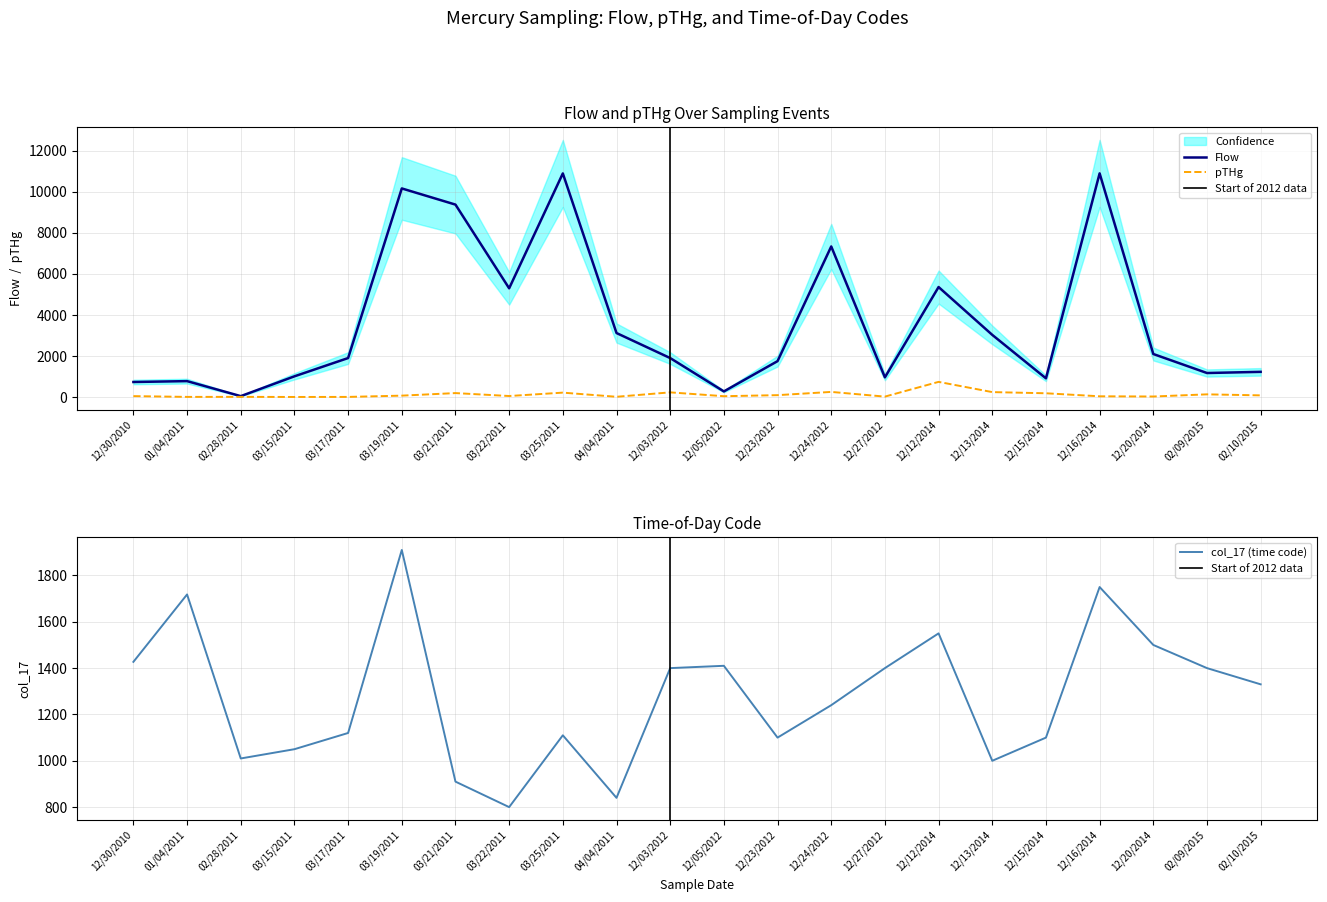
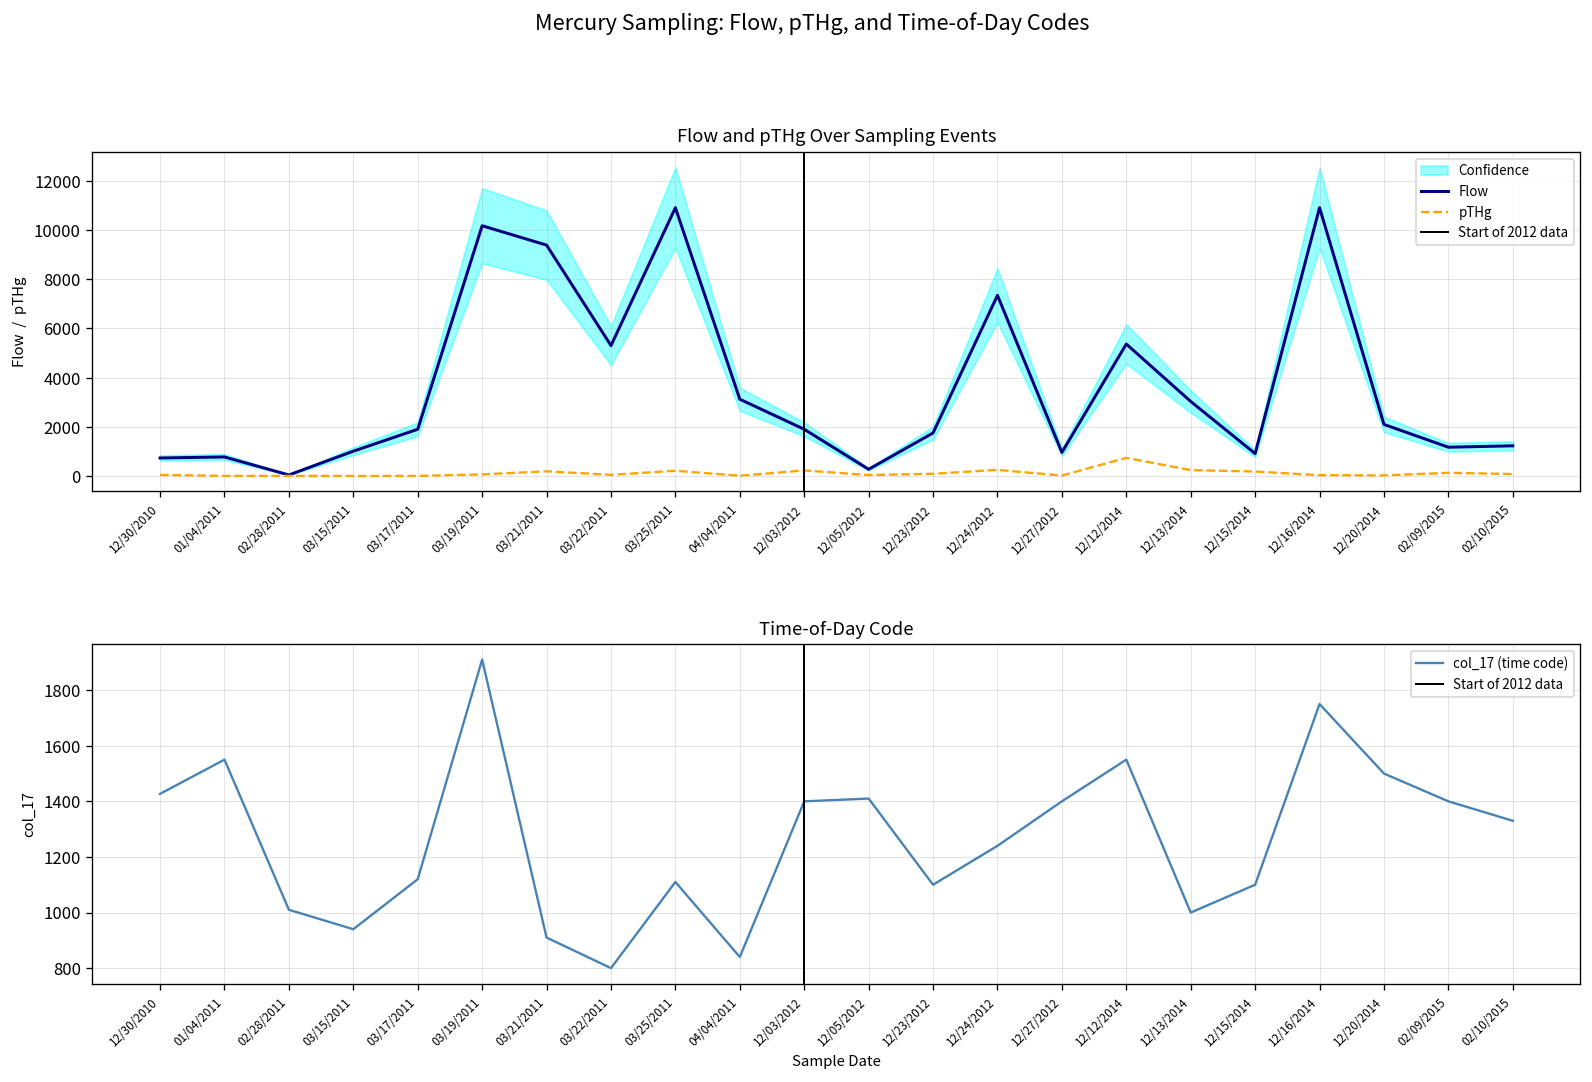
Time-of-Day Code, 01/04/2011: 1720 -> 1550
Time-of-Day Code, 03/15/2011: 1050 -> 940
